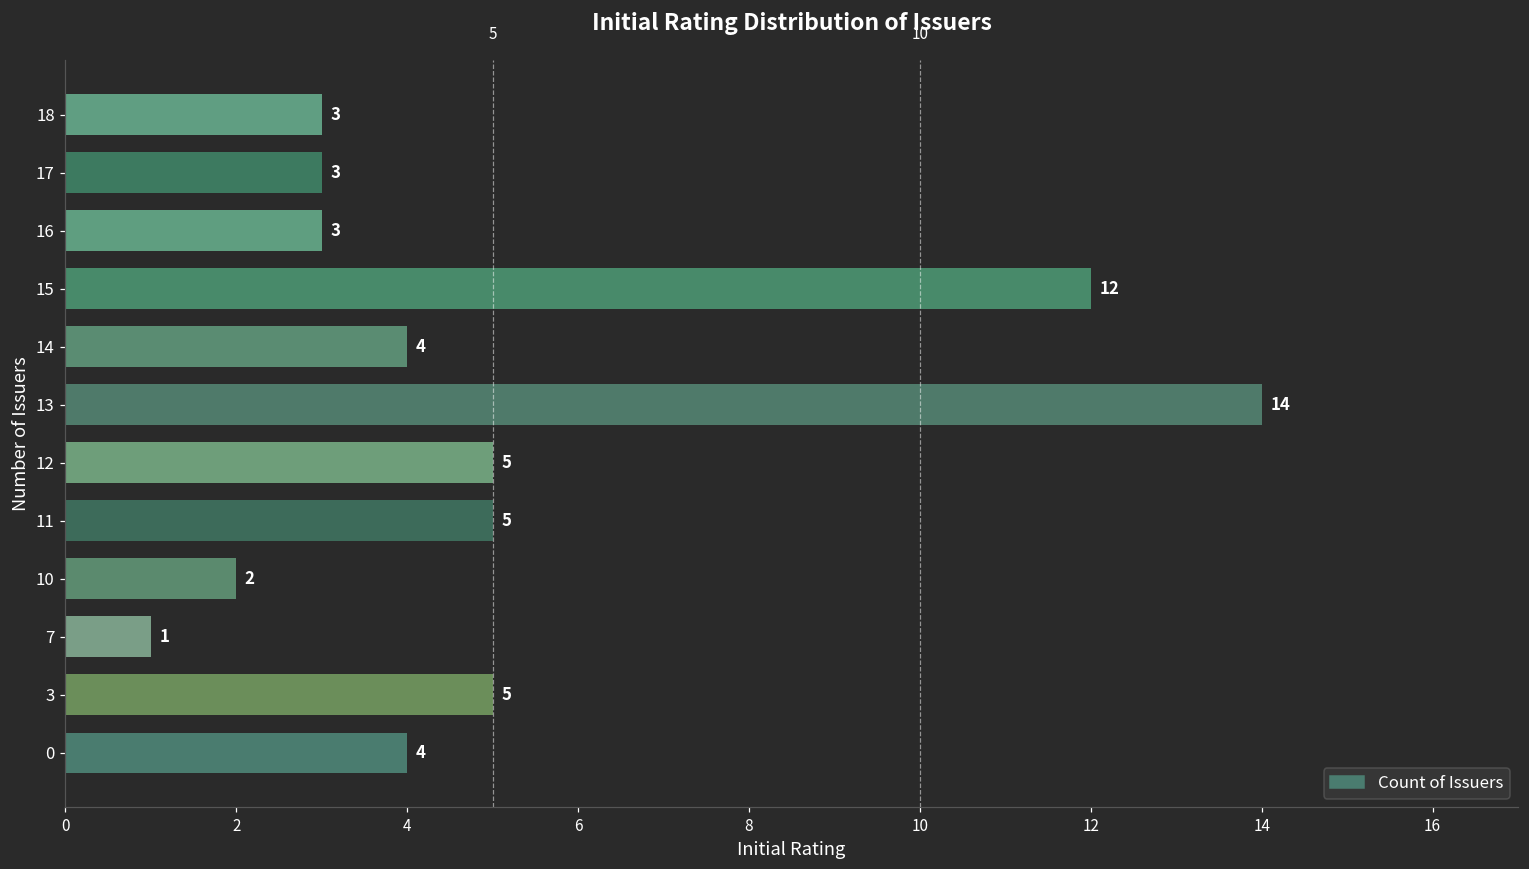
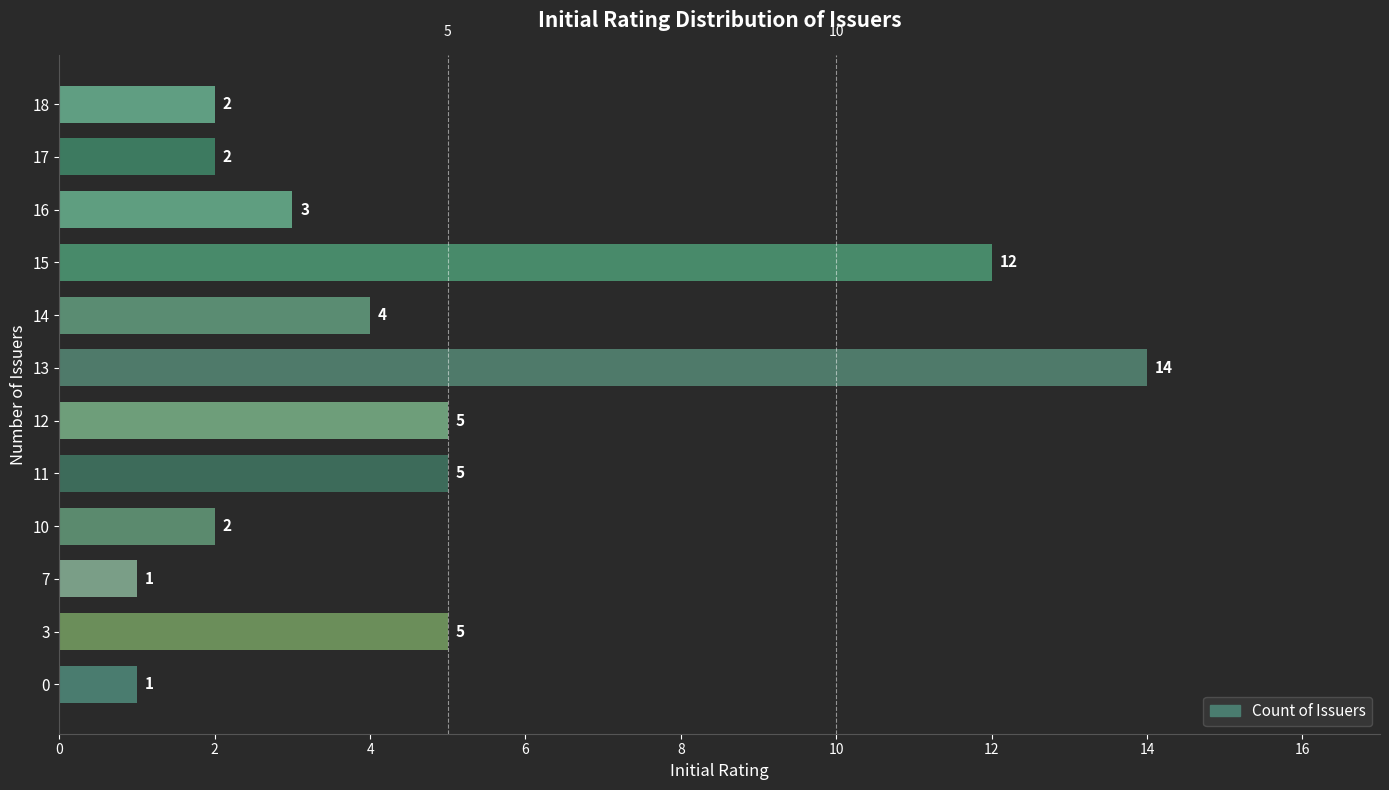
18: 3 -> 2
17: 3 -> 2
0: 4 -> 1
